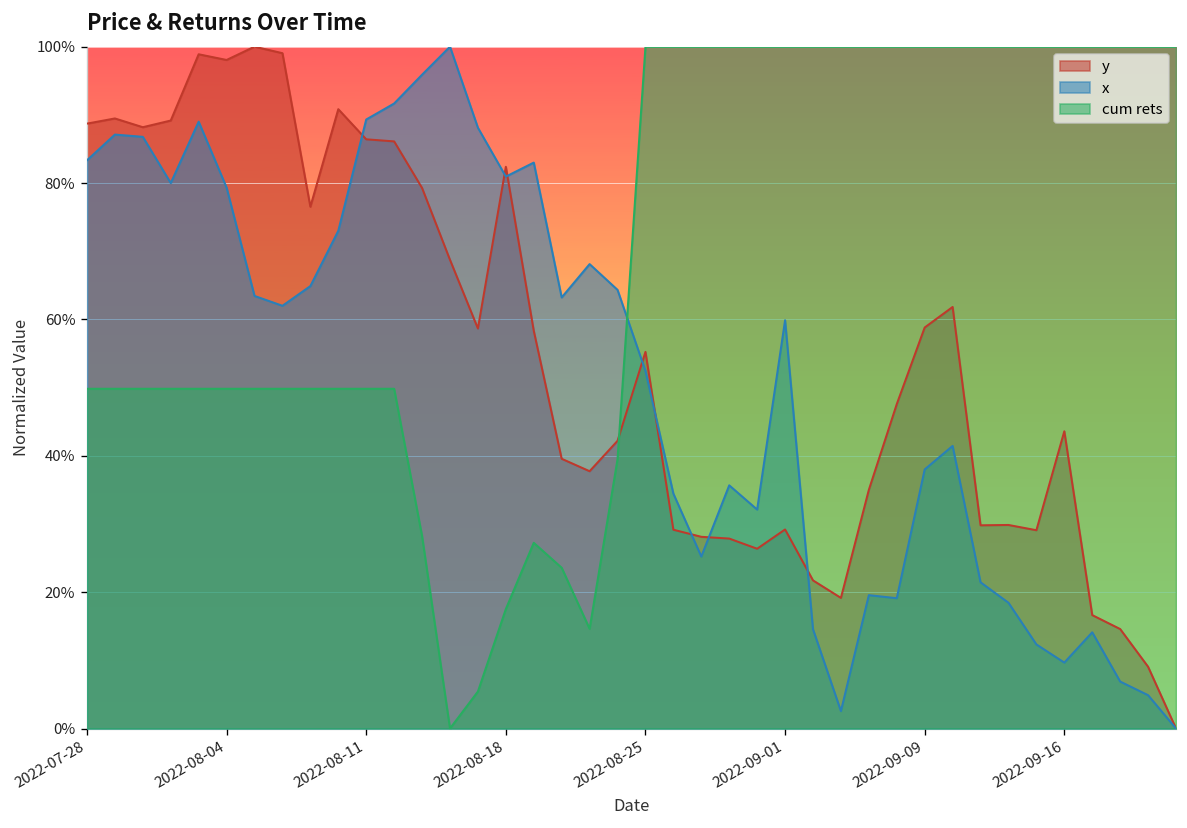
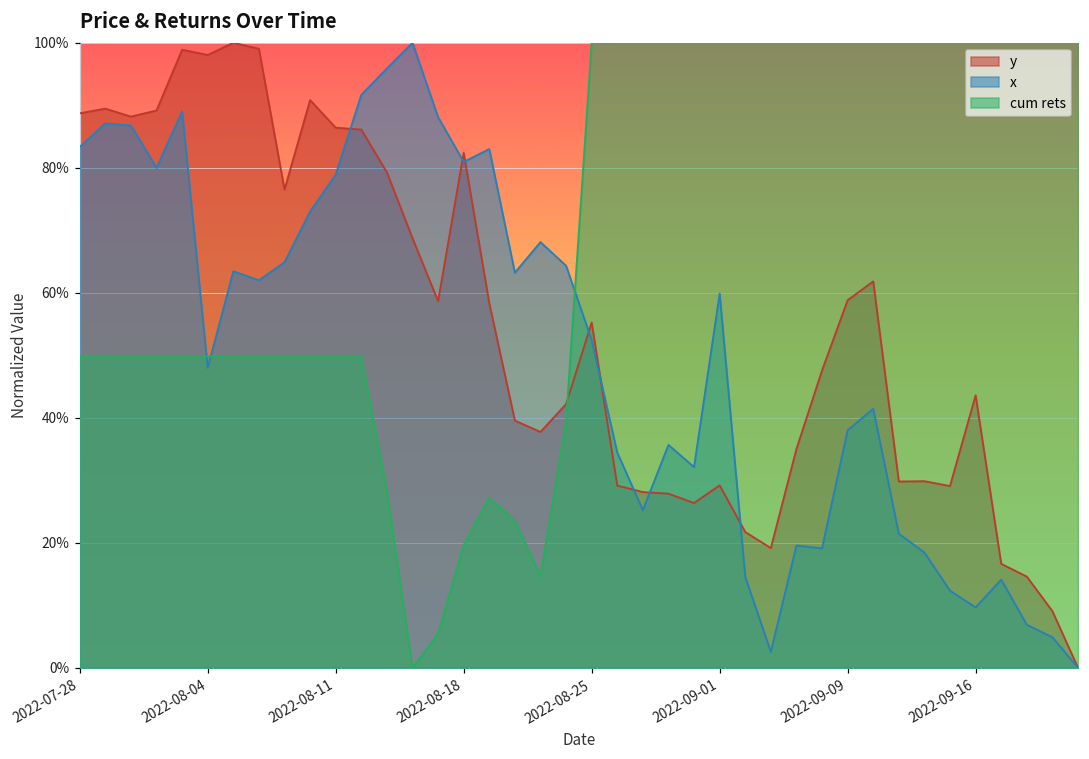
x, 2022-08-04: 79% -> 48%
x, 2022-08-11: 89% -> 79%
cum rets, 2022-08-18: 18% -> 20%
